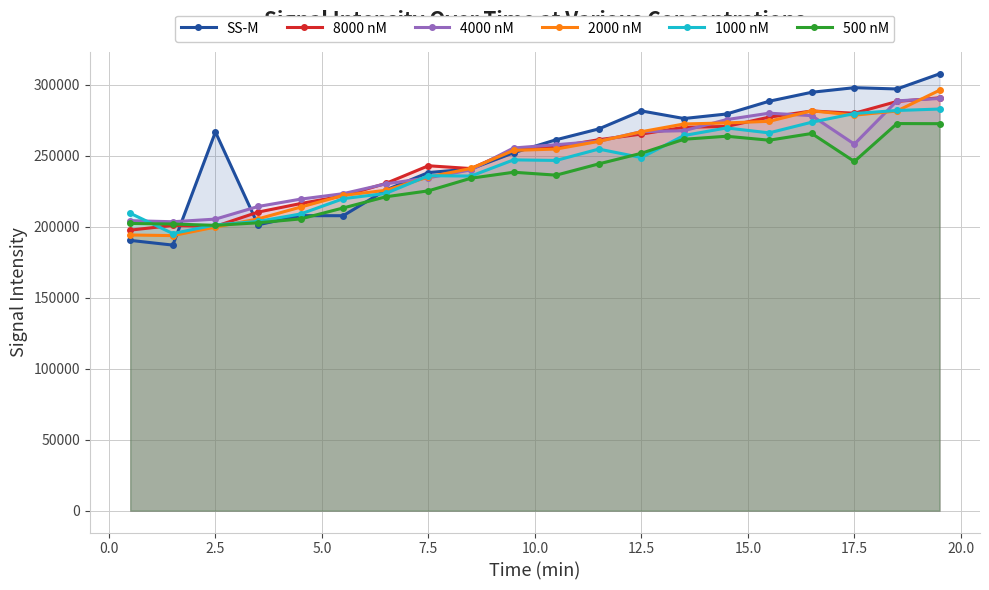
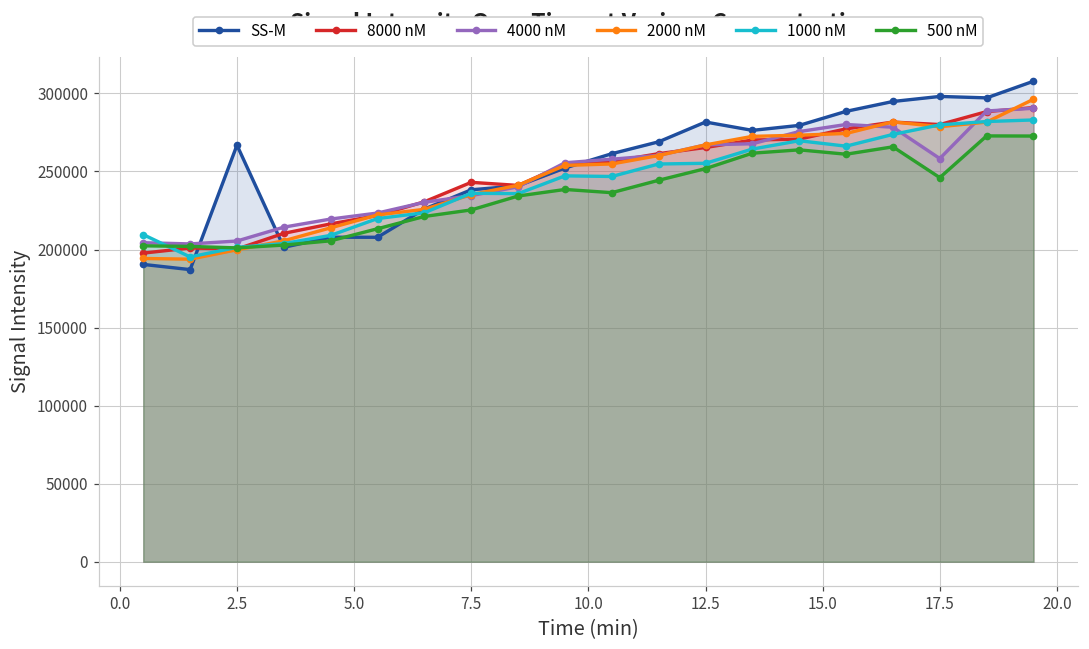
1000 nM, 12.5: 249000 -> 255000
